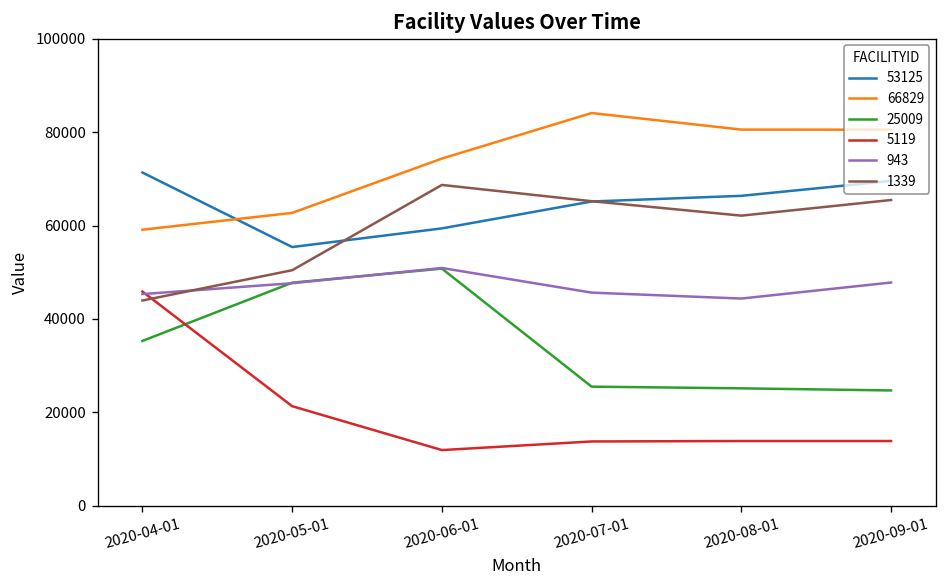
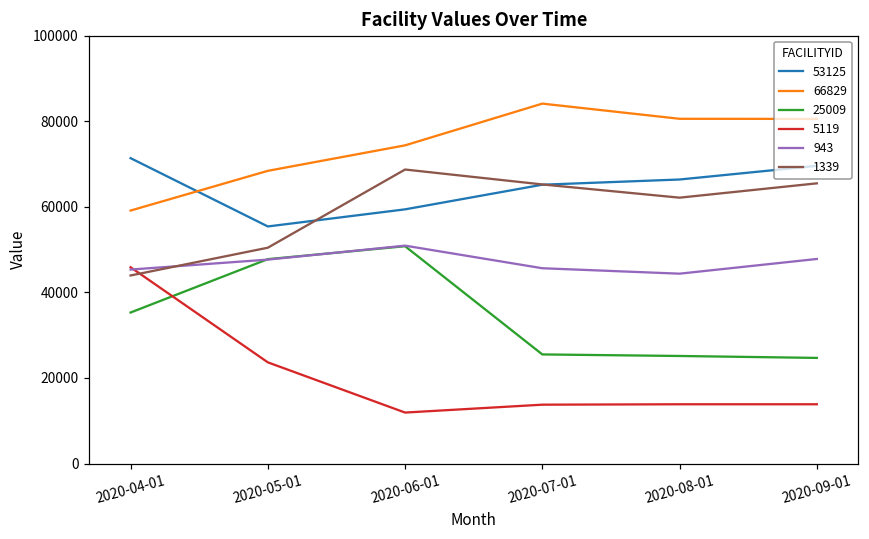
66829, 2020-05-01: 63000 -> 68000
5119, 2020-05-01: 21000 -> 24000
